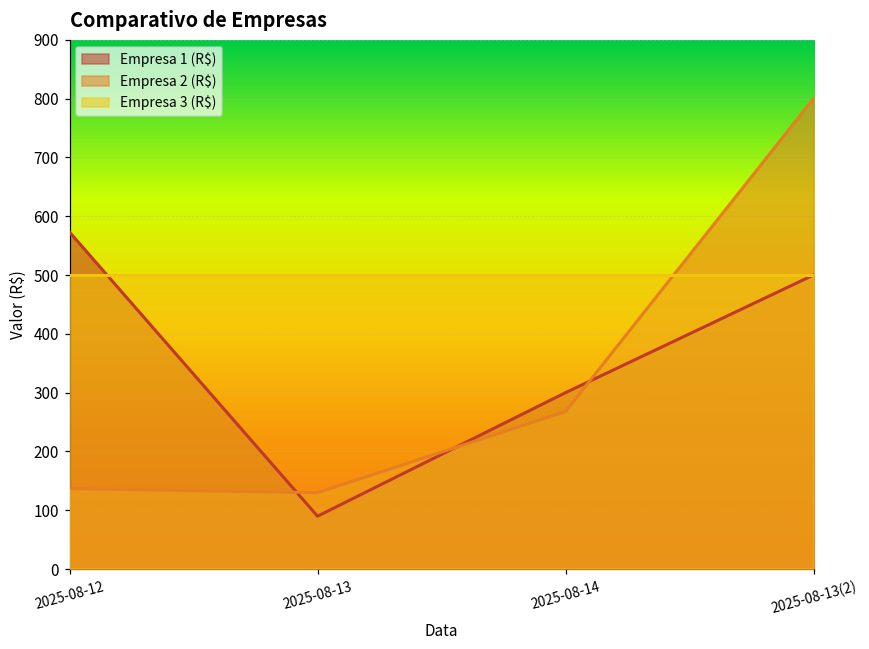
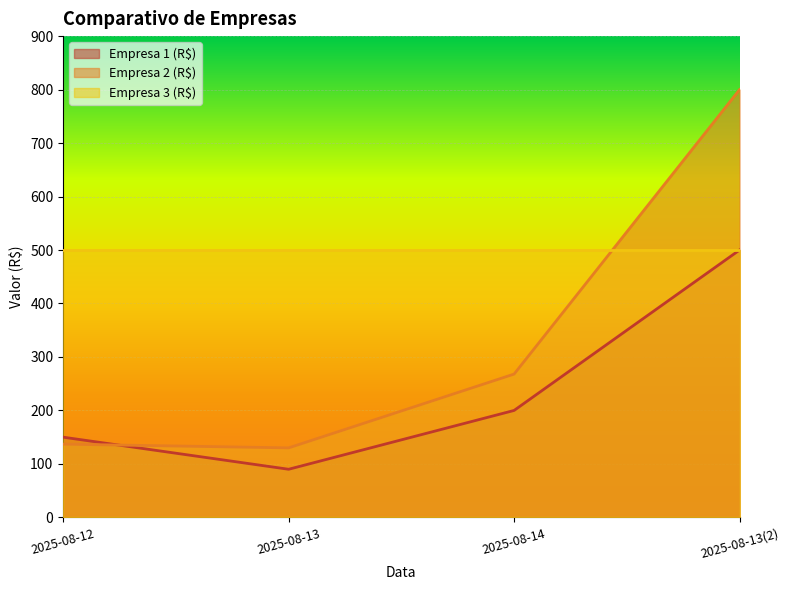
Empresa 1 (R$), 2025-08-12: 570 -> 150
Empresa 1 (R$), 2025-08-14: 300 -> 200
